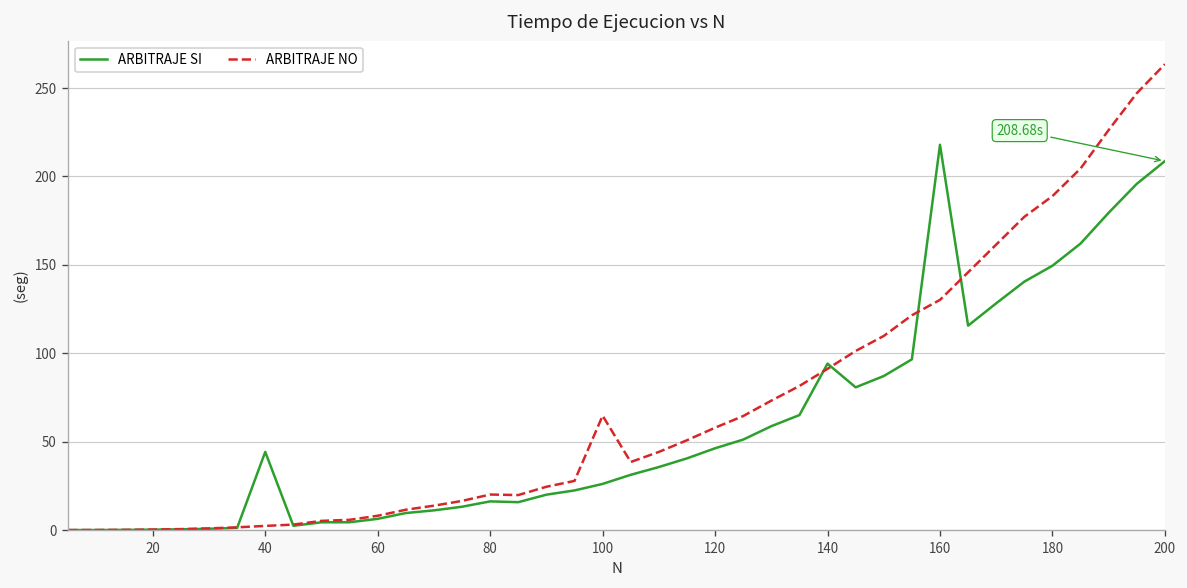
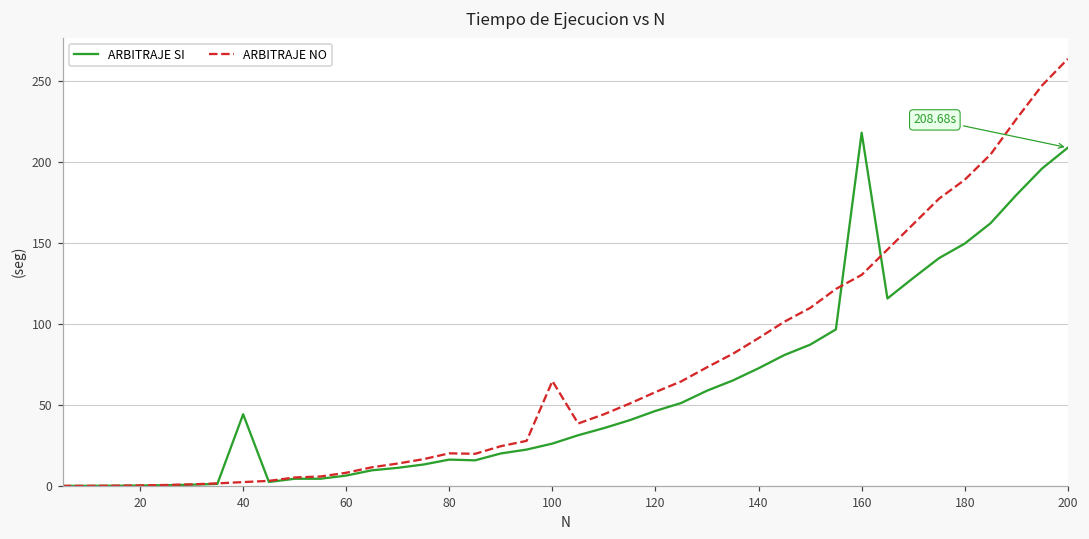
ARBITRAJE SI, 140: 94 -> 73
